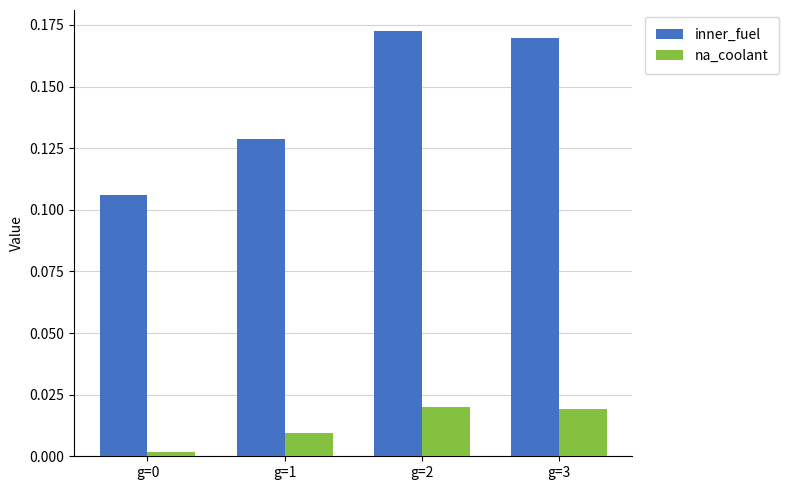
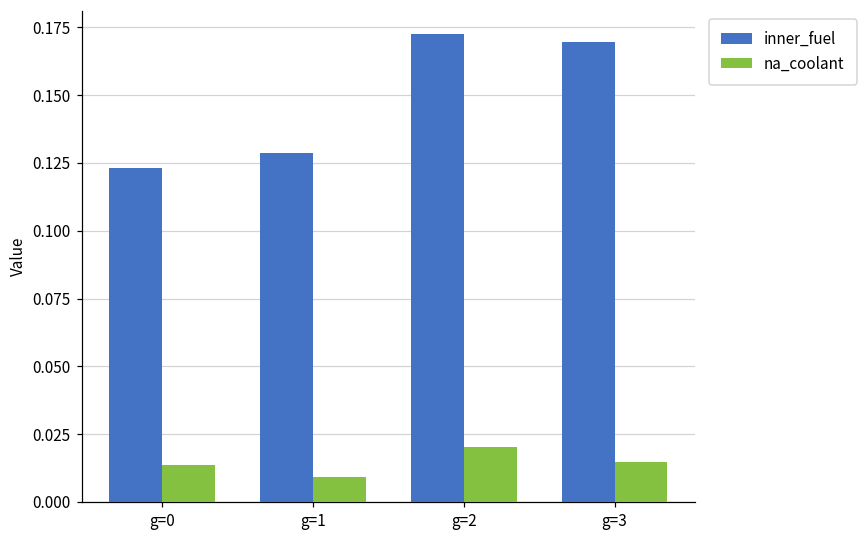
inner_fuel, g=0: 0.106 -> 0.123
na_coolant, g=0: 0.002 -> 0.013
na_coolant, g=3: 0.019 -> 0.015
